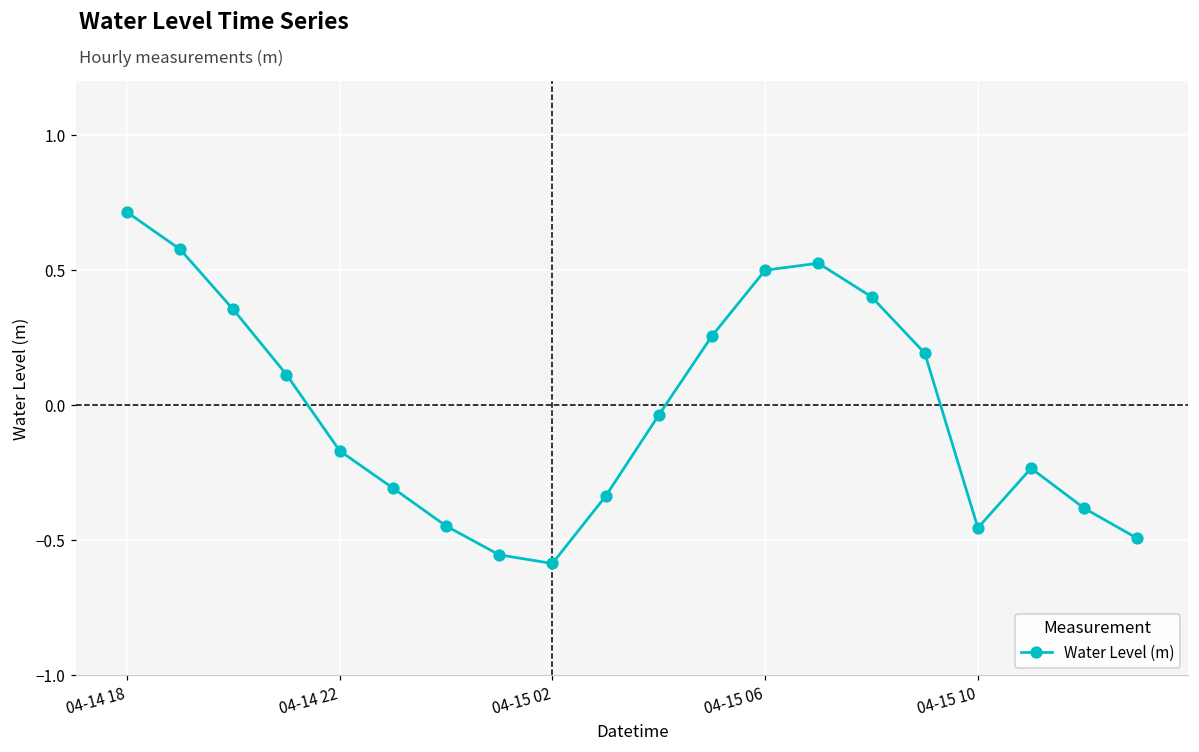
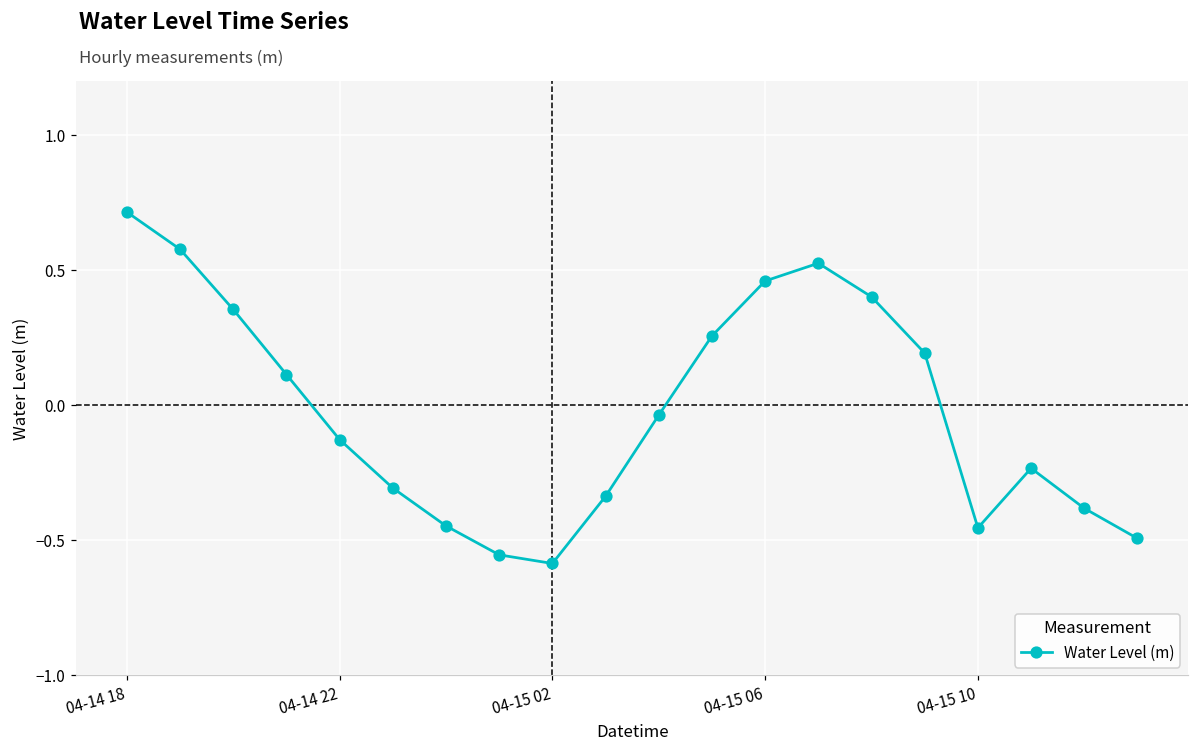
04-14 22: -0.17 -> -0.13
04-15 06: 0.50 -> 0.46
